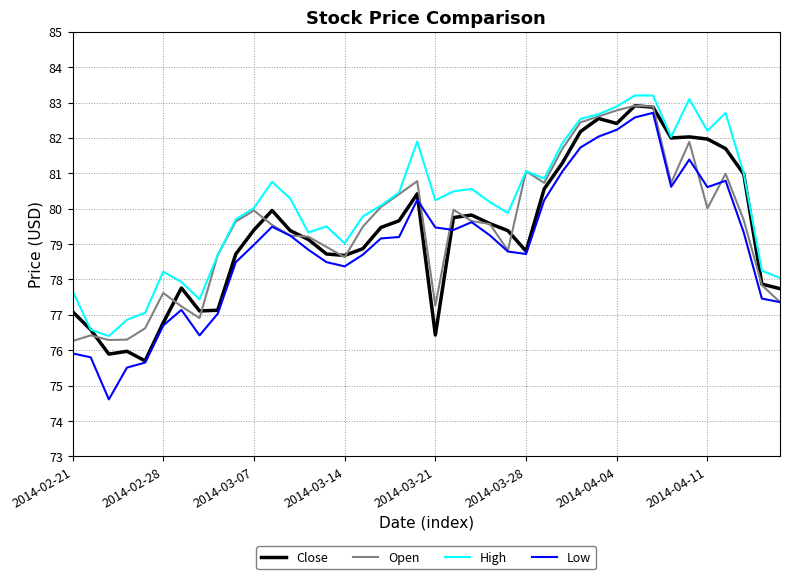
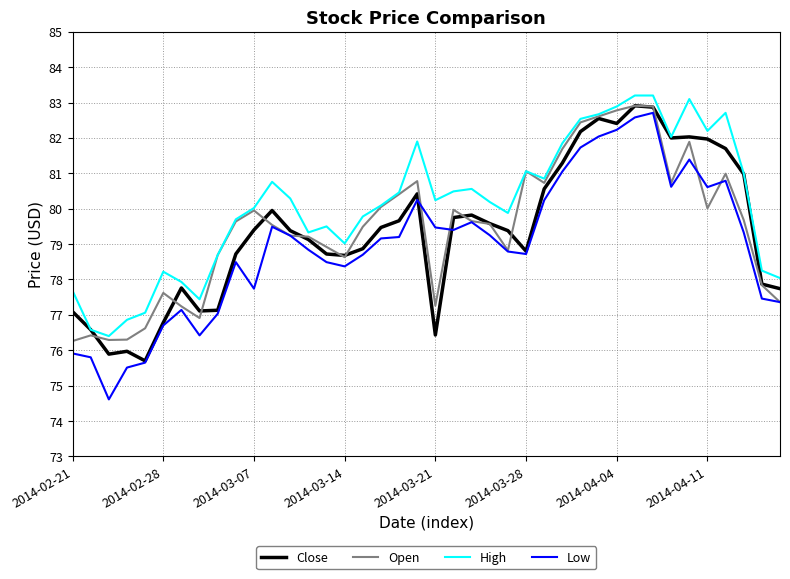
Low, 2014-03-07: 79.0 -> 77.7
